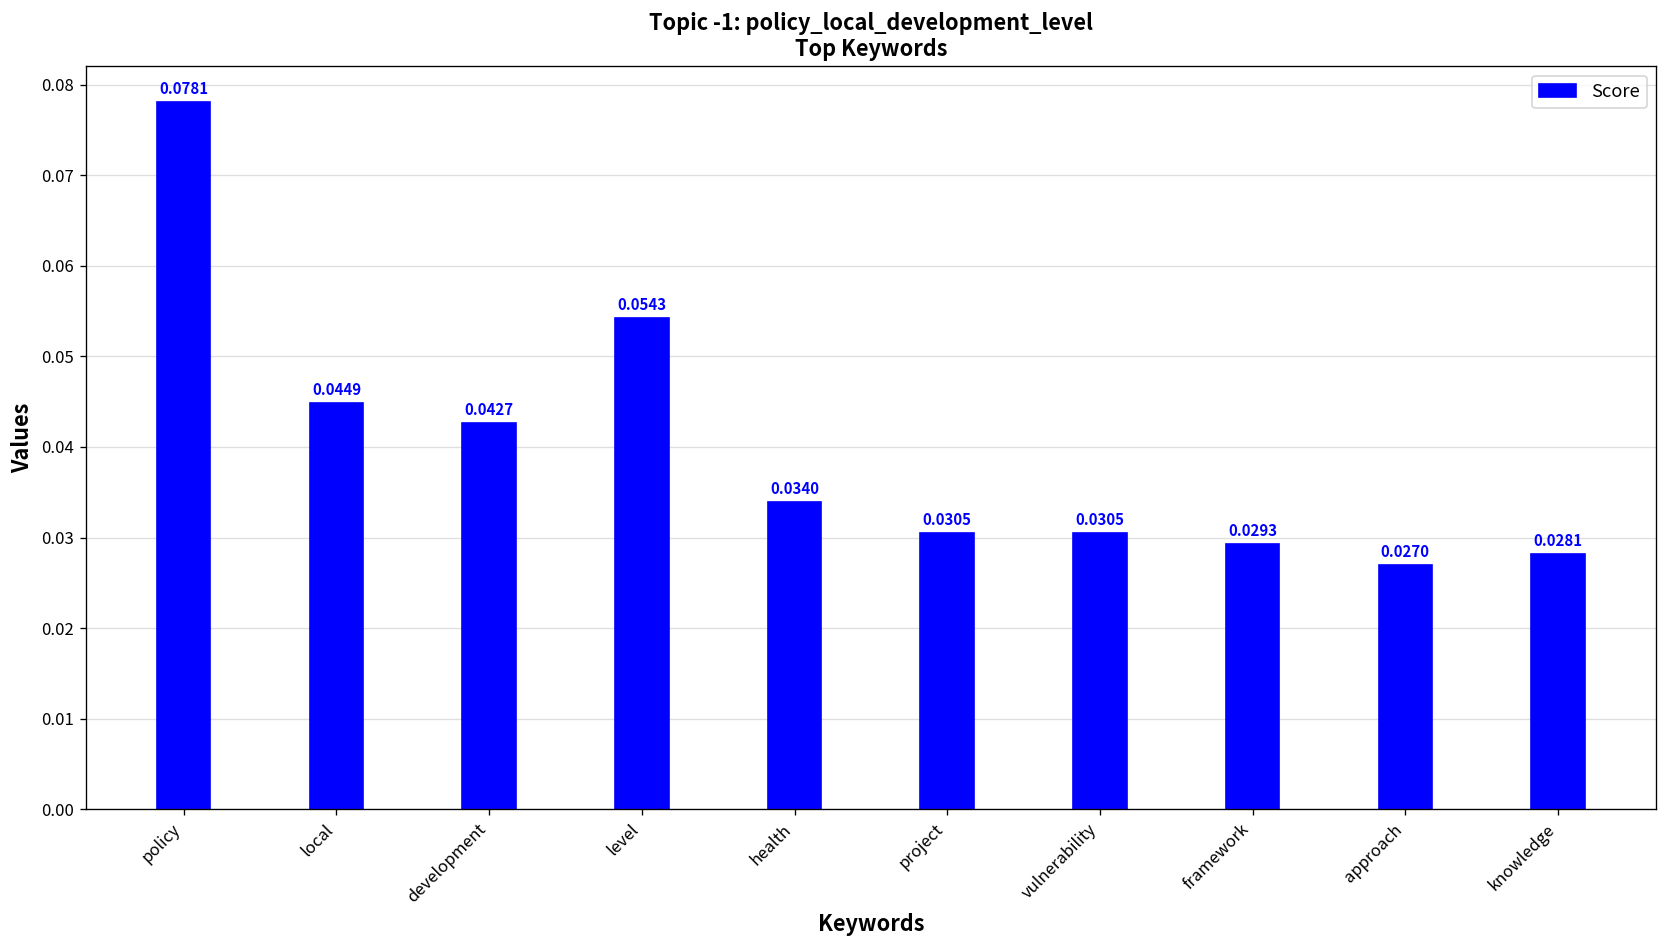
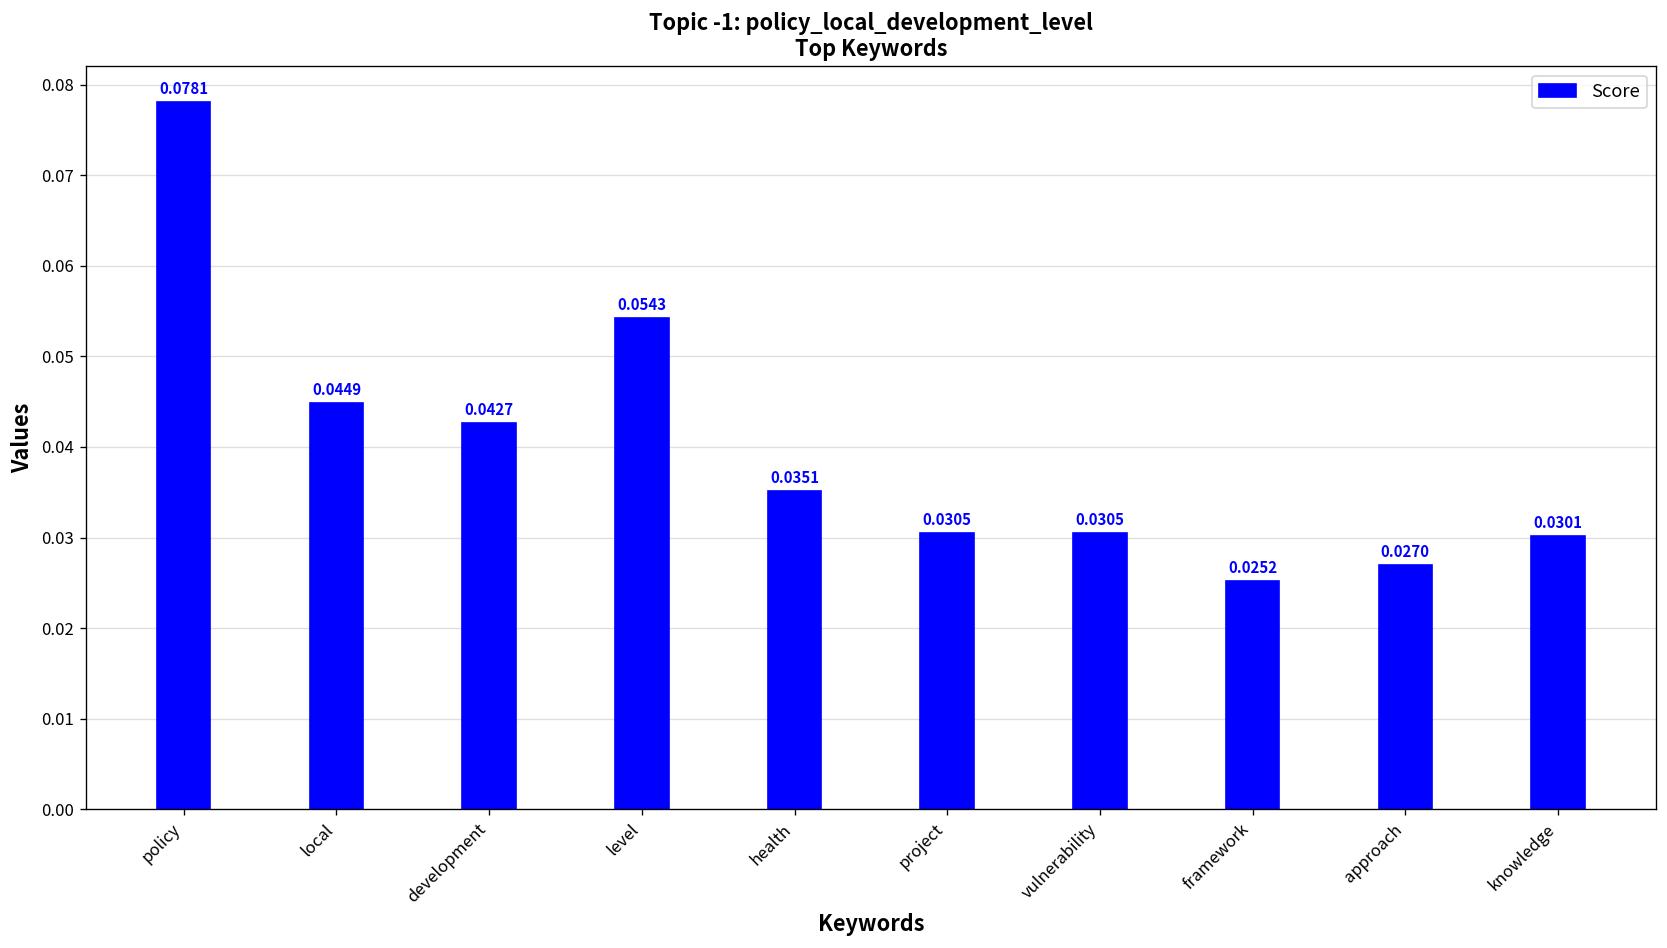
health: 0.0340 -> 0.0351
framework: 0.0293 -> 0.0252
knowledge: 0.0281 -> 0.0301
